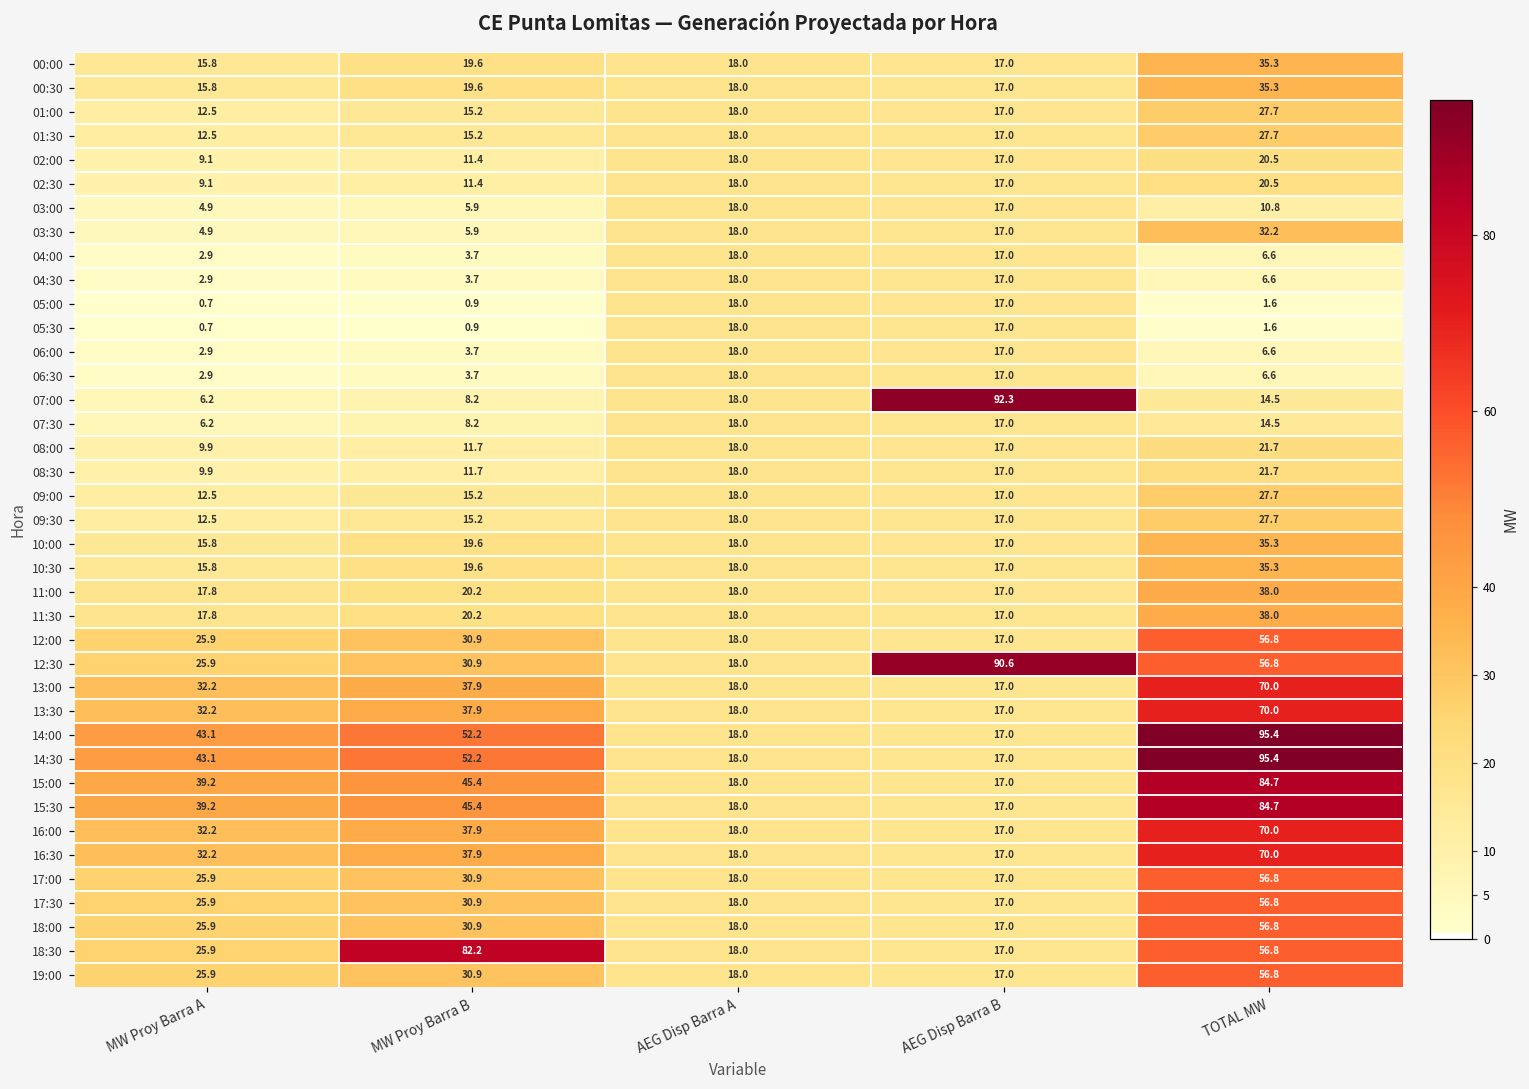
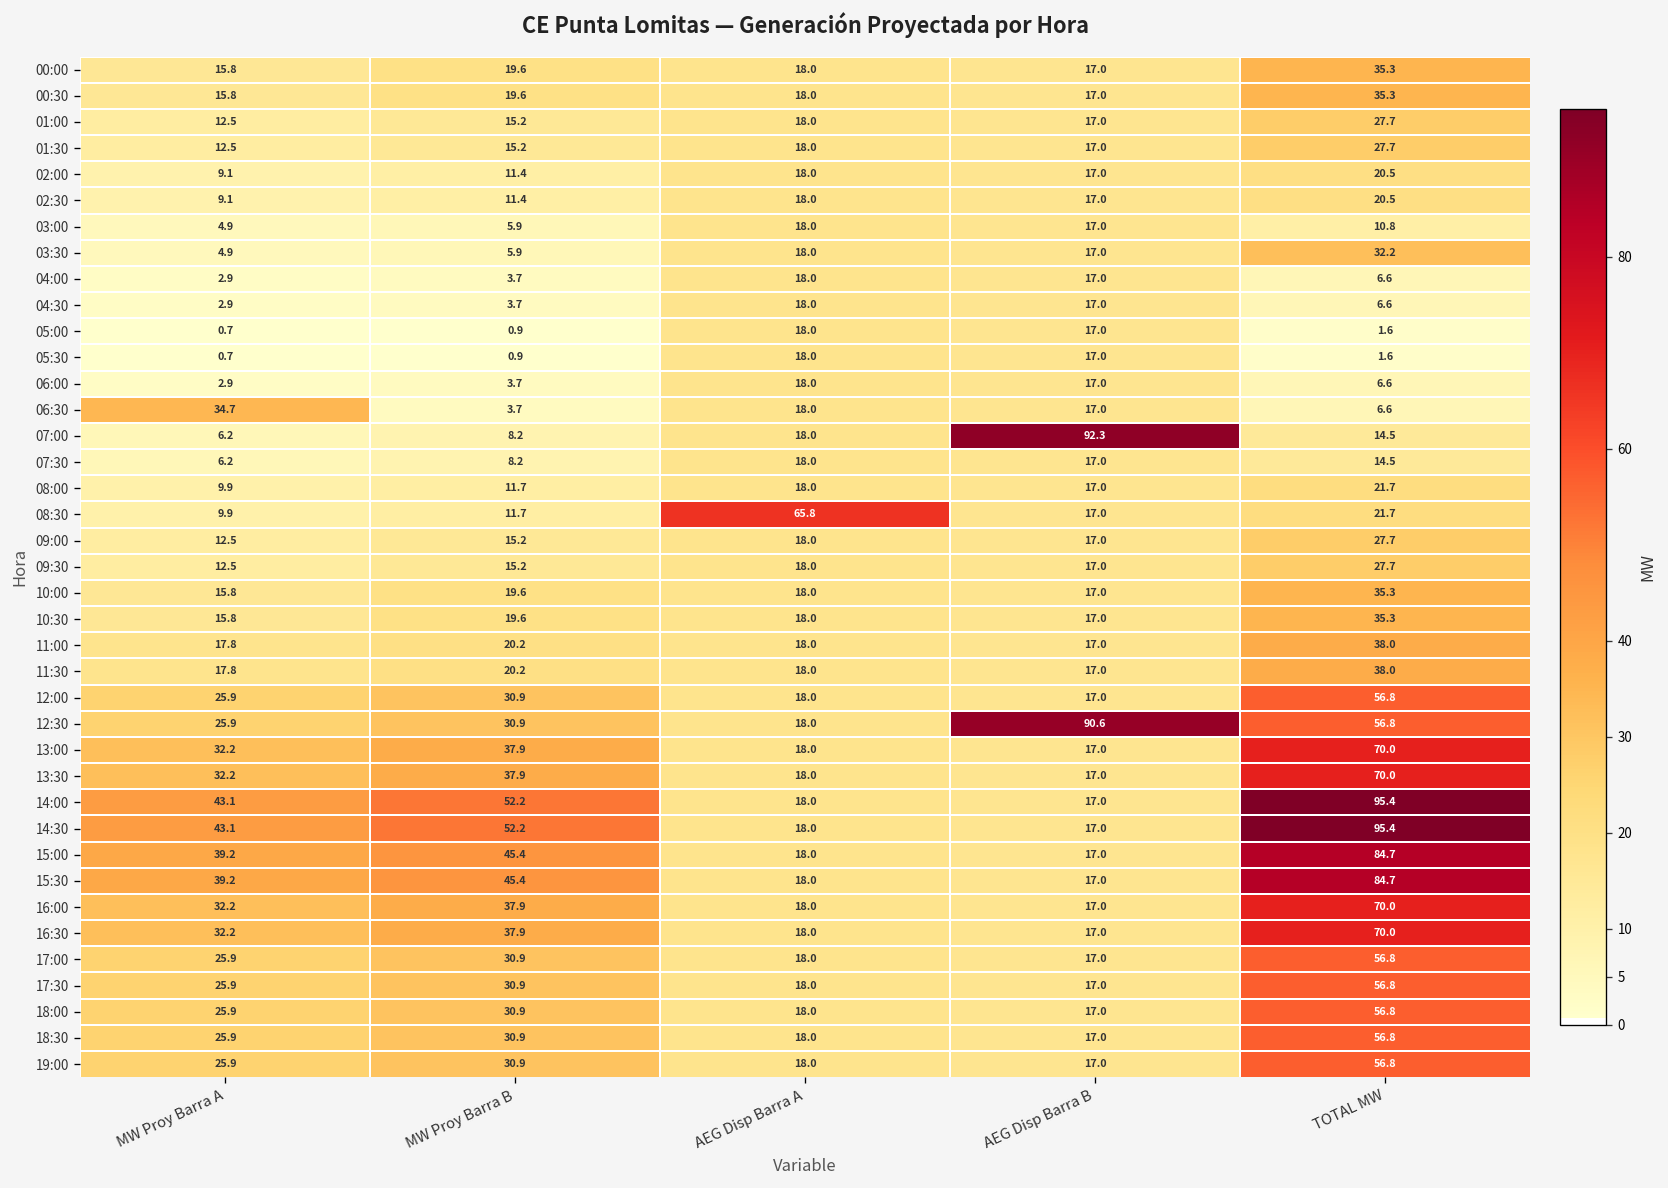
06:30, MW Proy Barra A: 2.9 -> 34.7
08:30, AEG Disp Barra A: 18.0 -> 65.8
18:30, MW Proy Barra B: 82.2 -> 30.9
